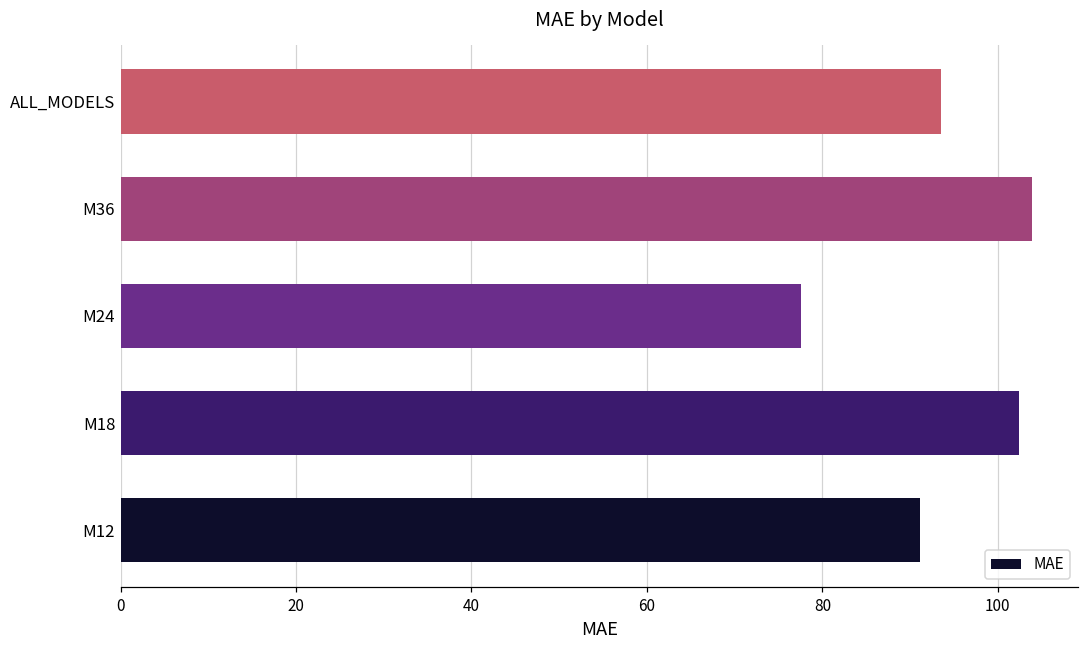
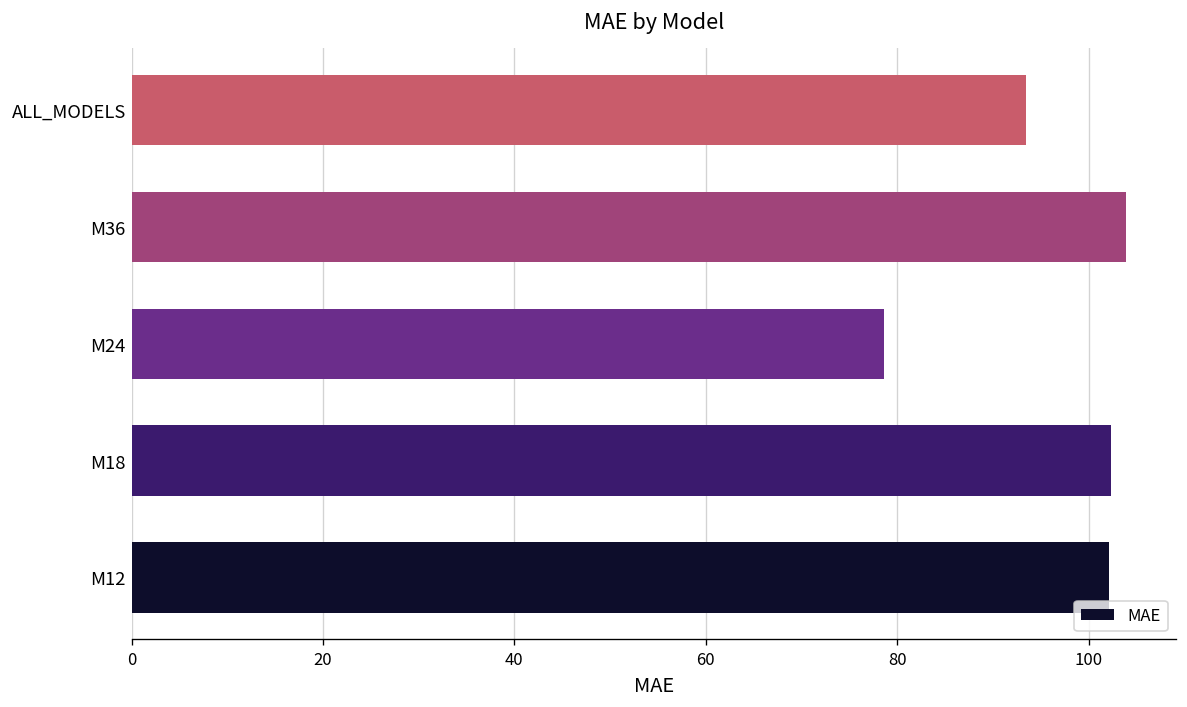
M24: 78 -> 79
M12: 91 -> 102
